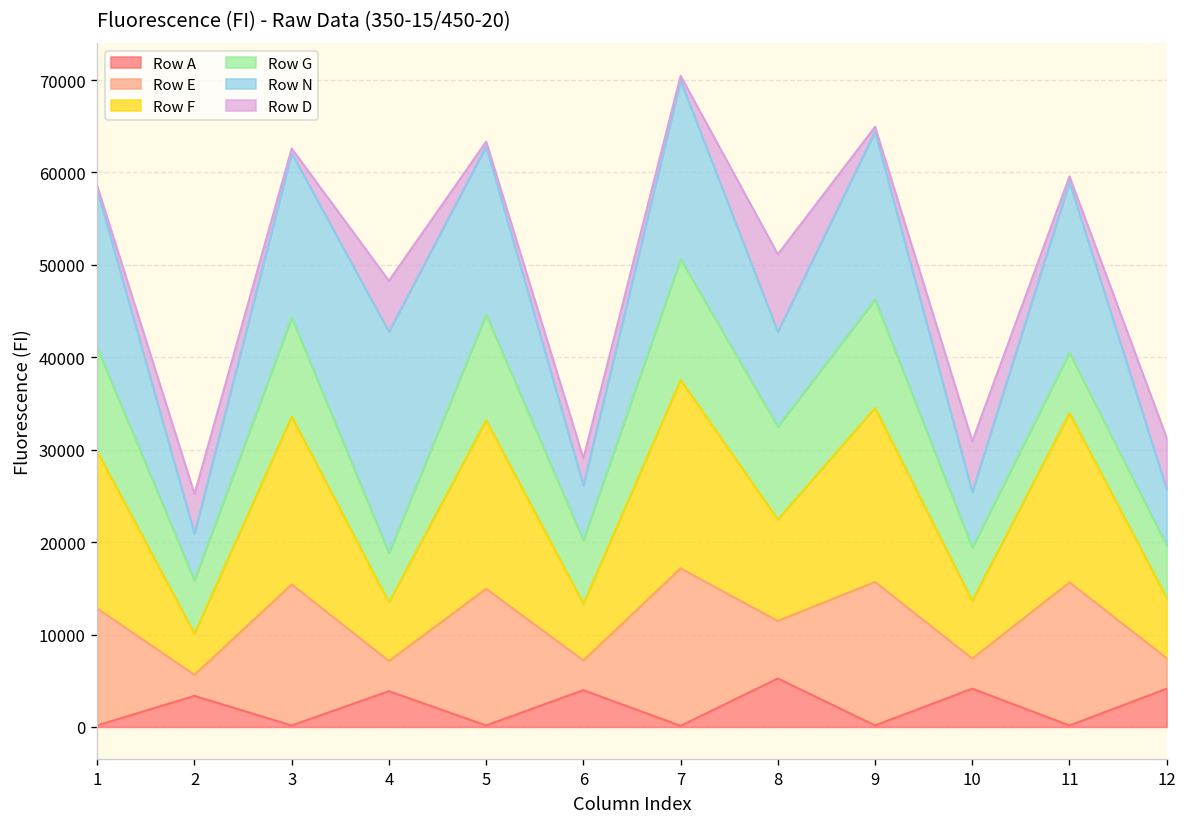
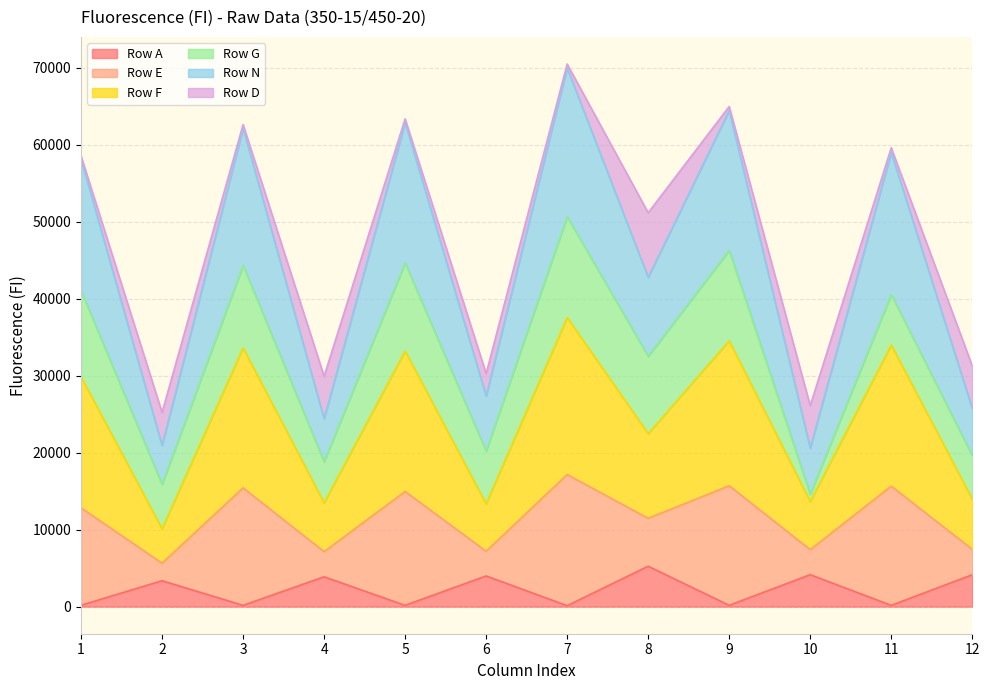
Row N, 4: 24000 -> 6000
Row N, 6: 6000 -> 7000
Row G, 10: 6000 -> 1000
